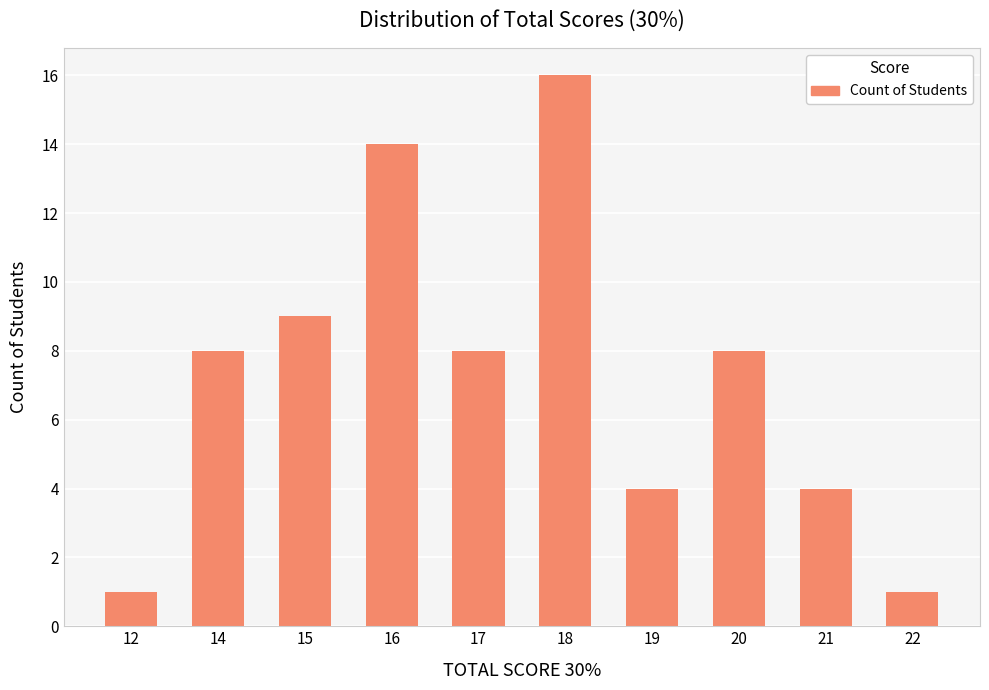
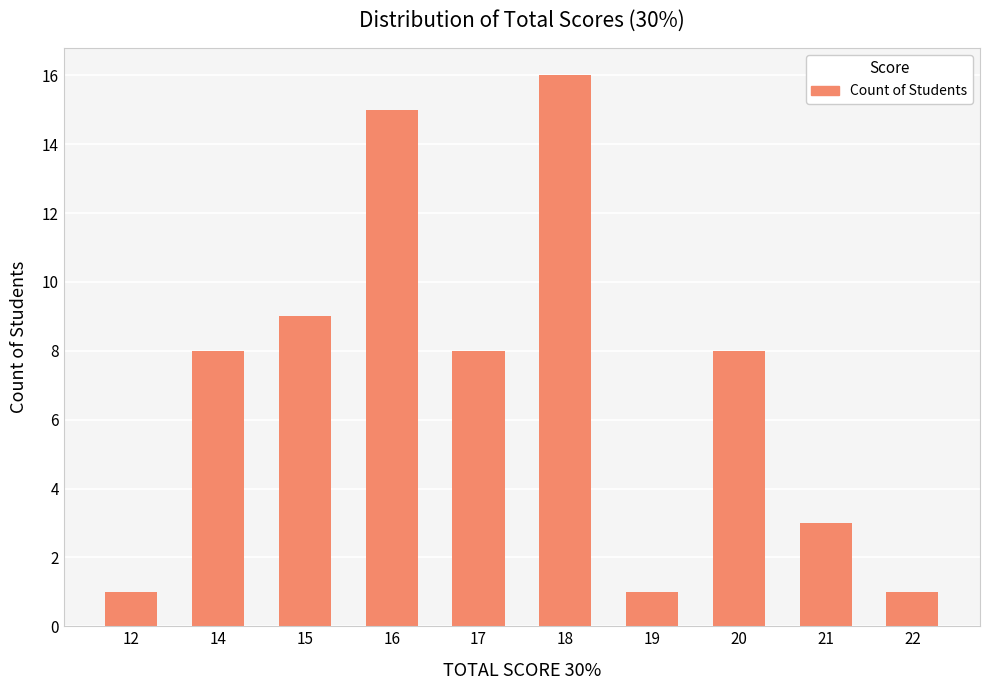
16: 14 -> 15
19: 4 -> 1
21: 4 -> 3
